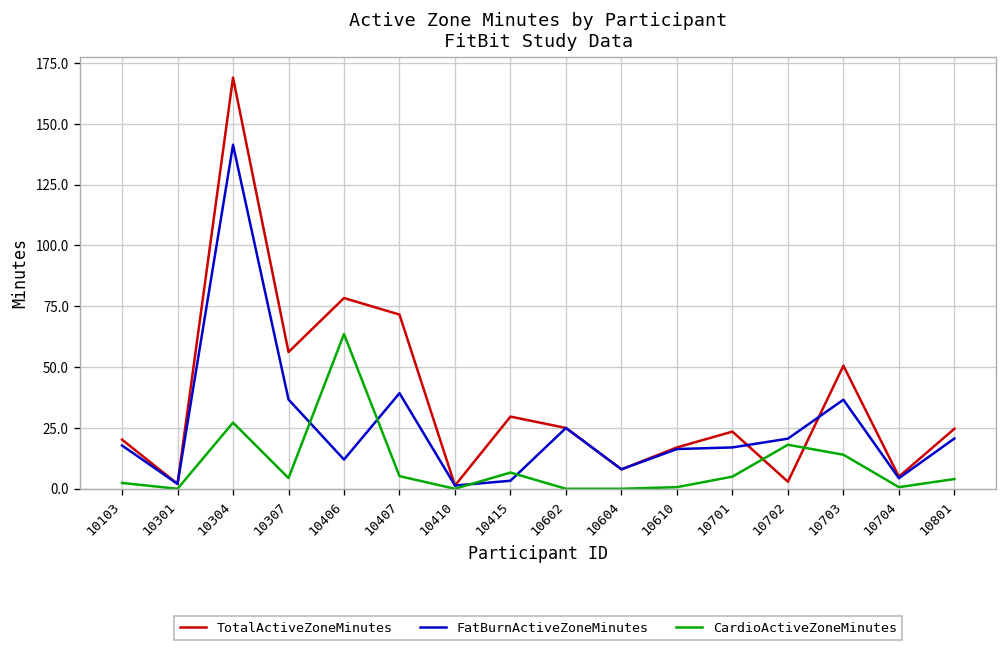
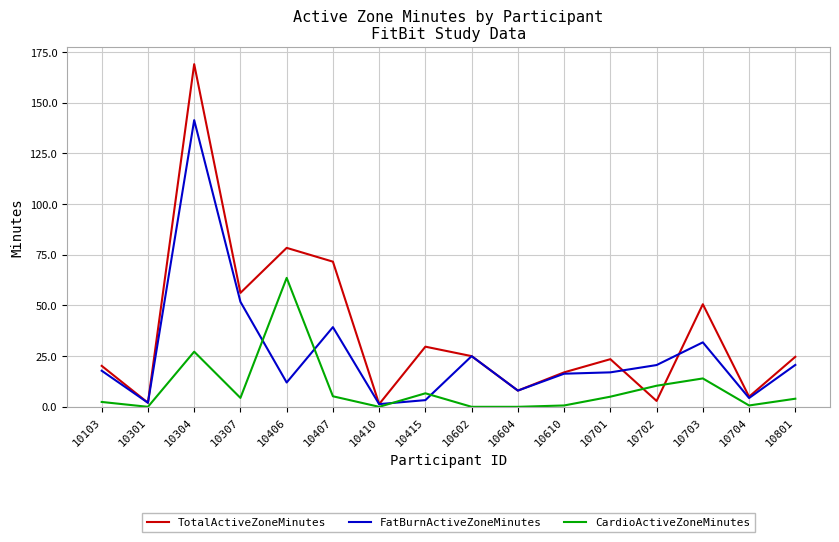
FatBurnActiveZoneMinutes, 10307: 37 -> 52
CardioActiveZoneMinutes, 10702: 18 -> 10
FatBurnActiveZoneMinutes, 10703: 37 -> 32
